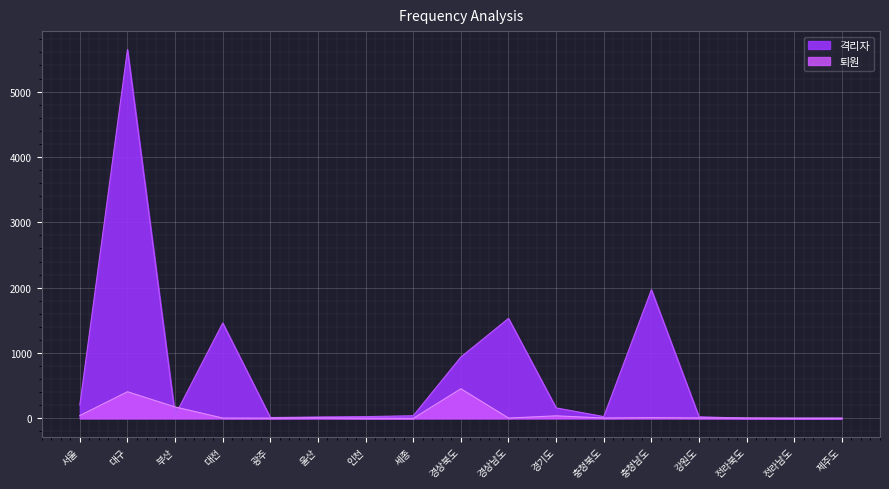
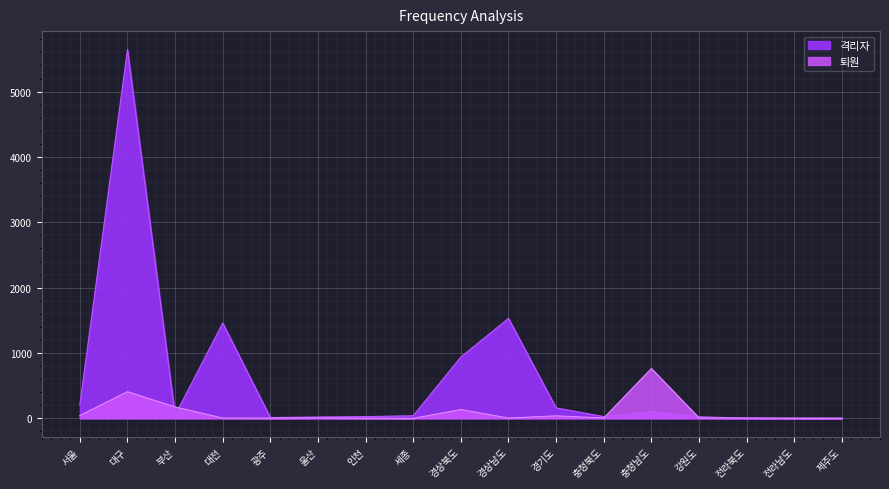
퇴원, 경상북도: 500 -> 100
격리자, 충청남도: 2000 -> 100
퇴원, 충청남도: 0 -> 800
